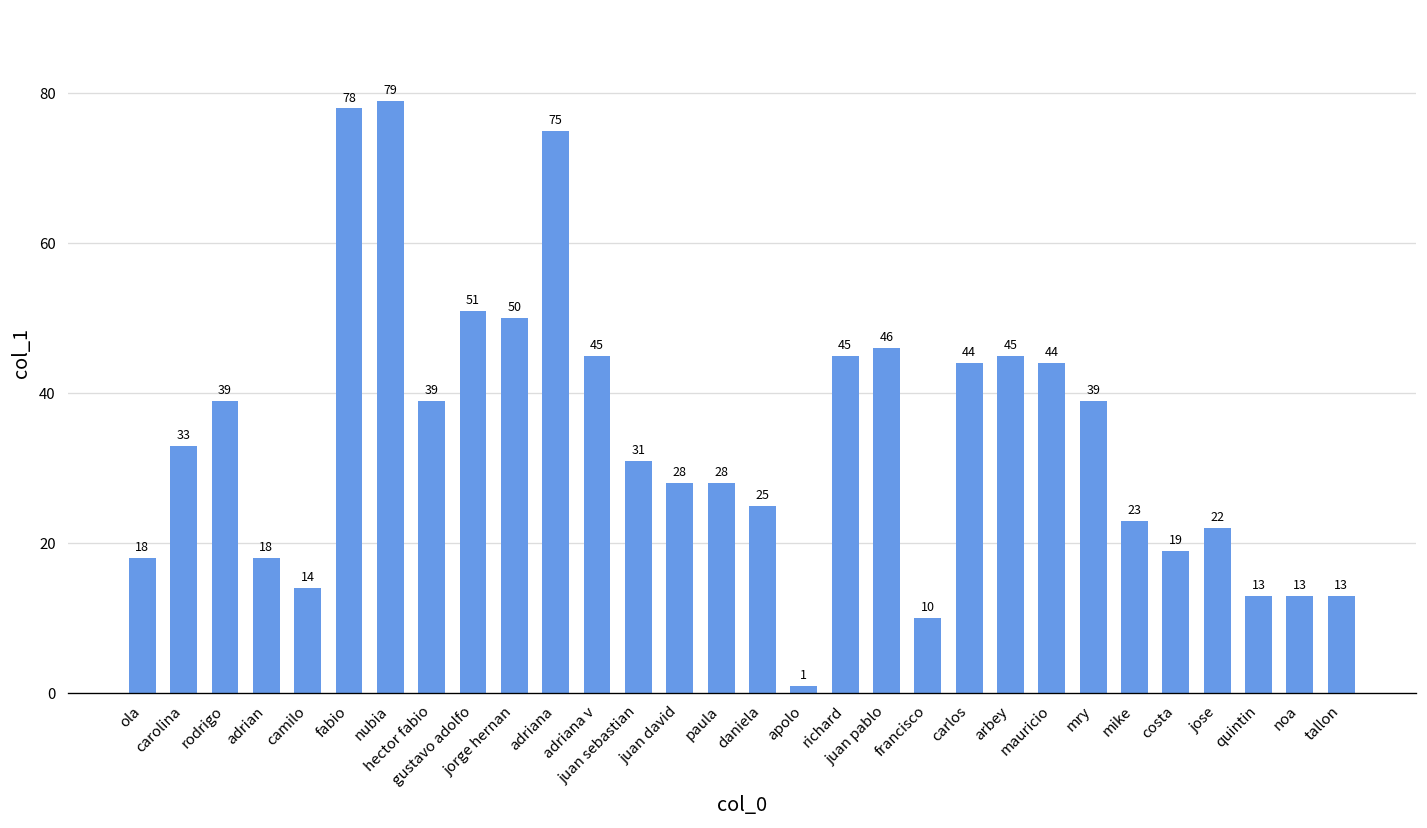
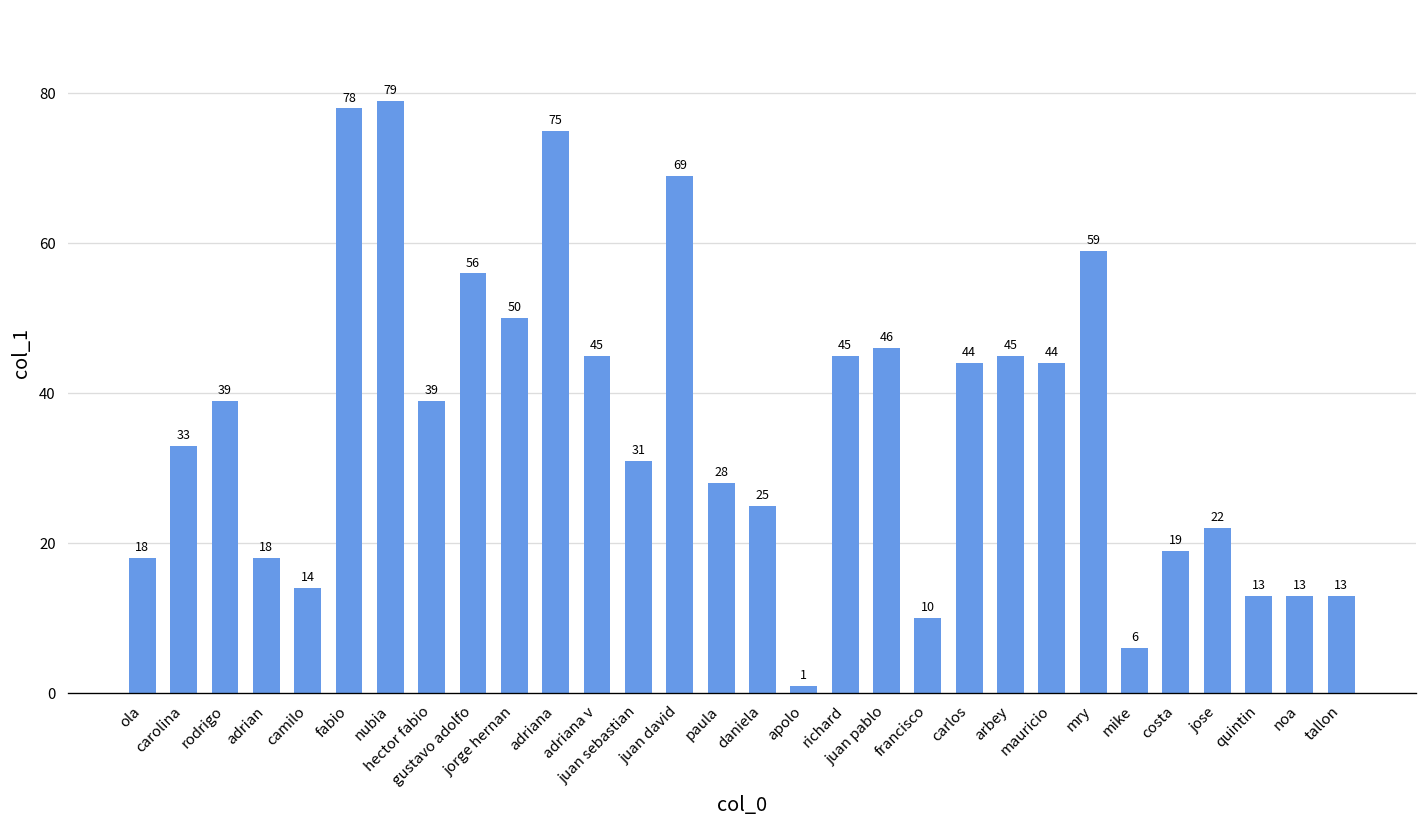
gustavo adolfo: 51 -> 56
juan david: 28 -> 69
mry: 39 -> 59
mike: 23 -> 6
